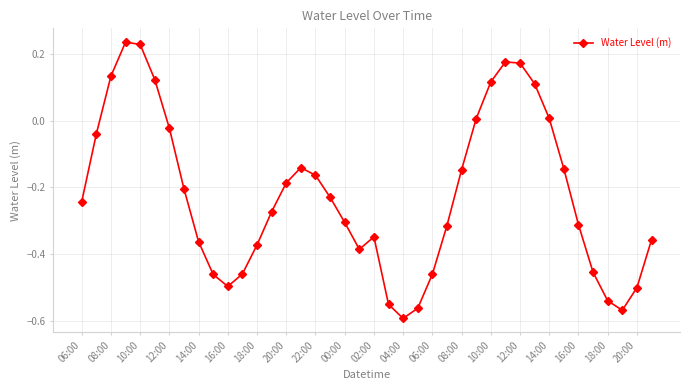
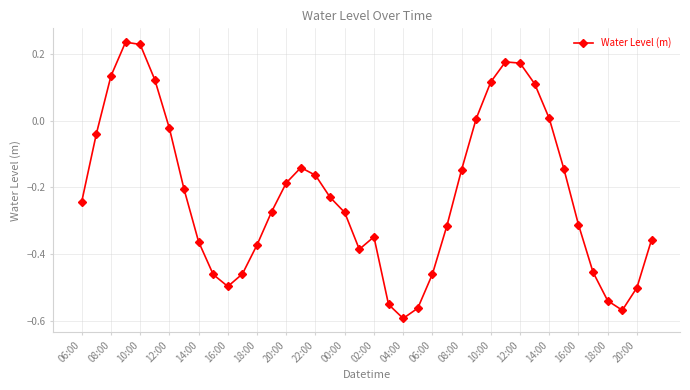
00:00: -0.30 -> -0.28
